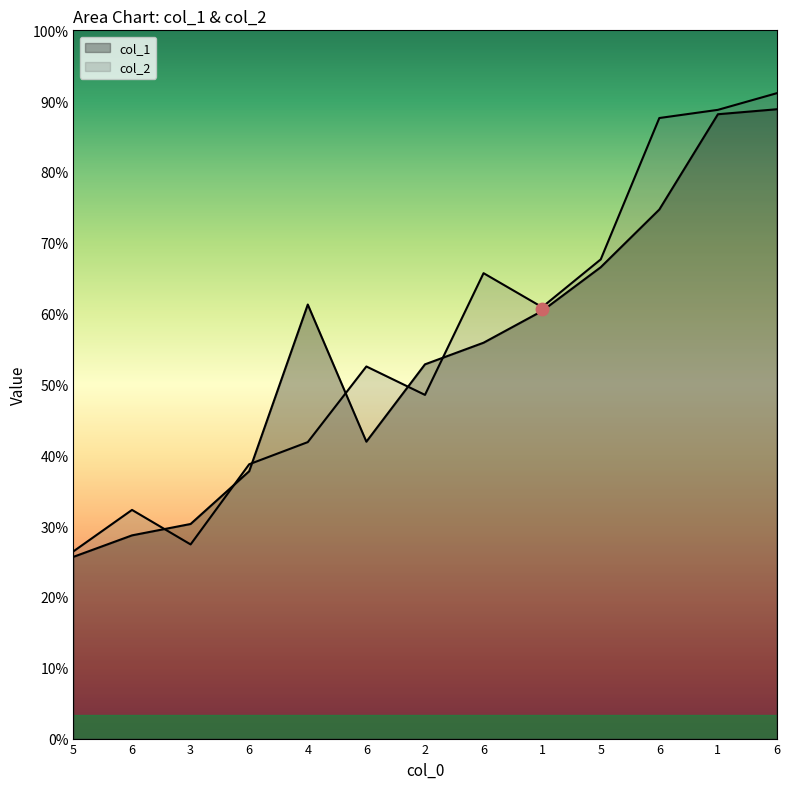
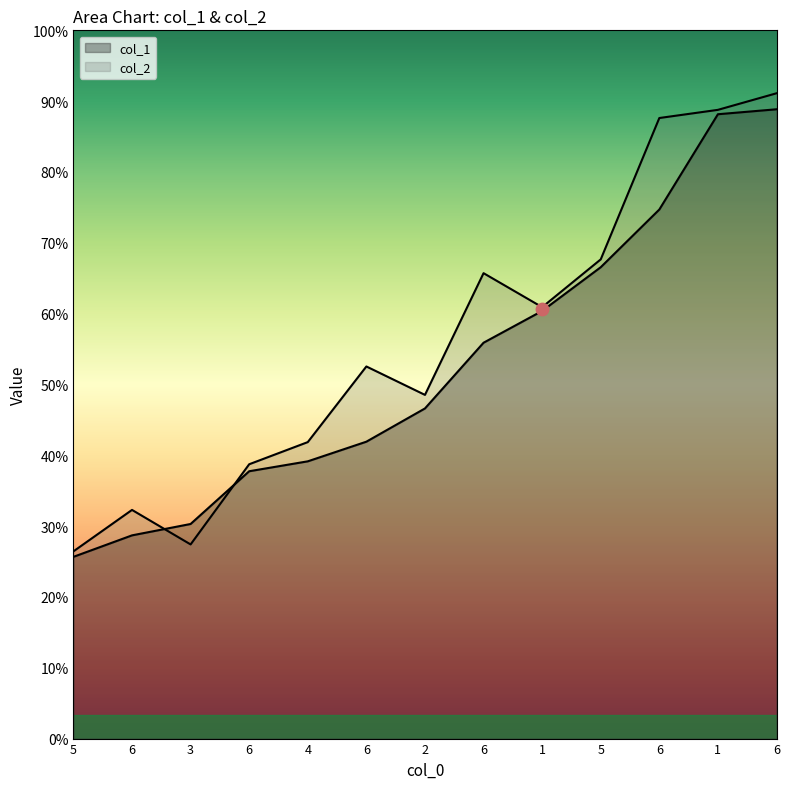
col_1, 4: 61% -> 39%
col_1, 2: 53% -> 47%
